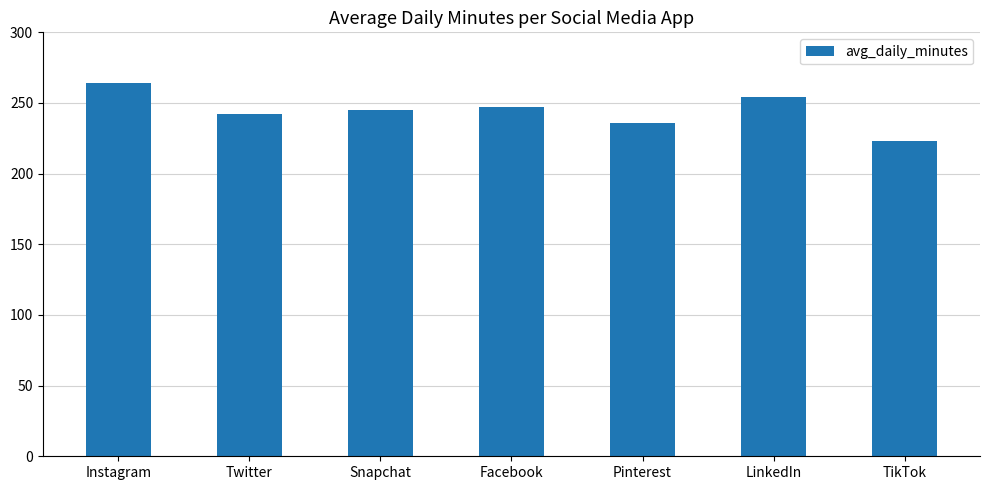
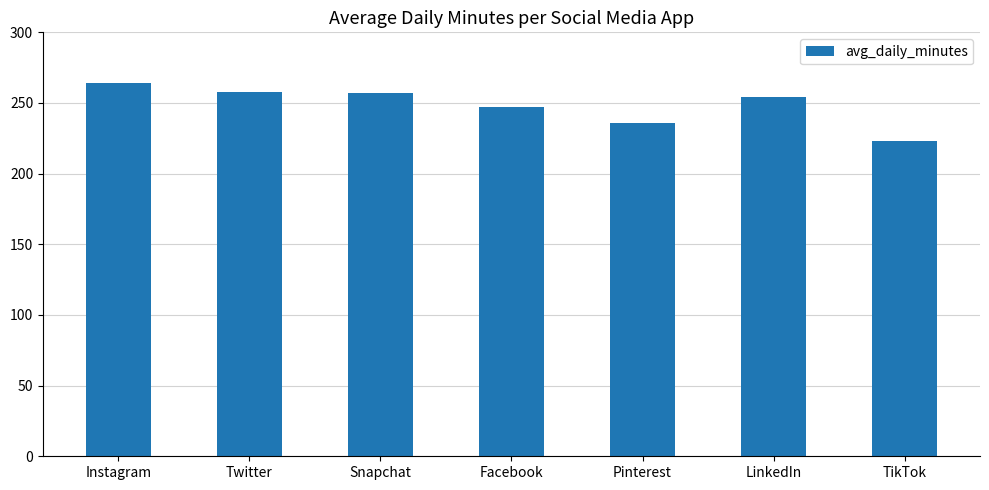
Twitter: 242 -> 258
Snapchat: 245 -> 257
